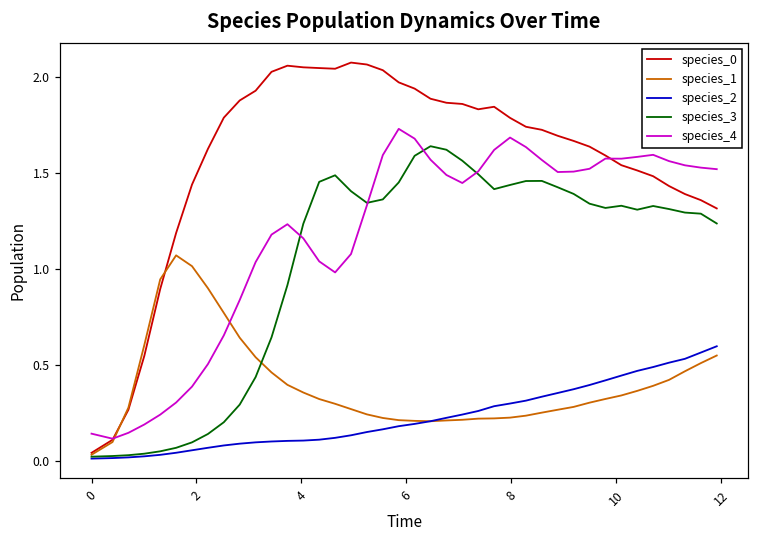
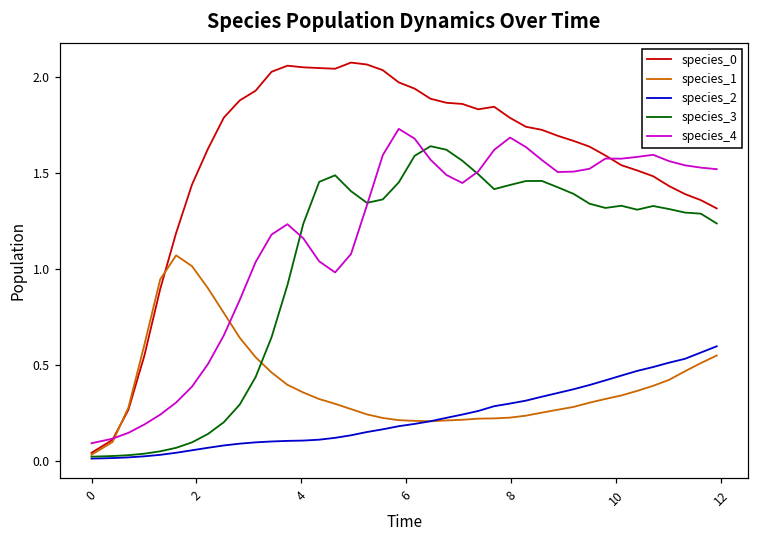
species_4, 0: 0.14 -> 0.09
